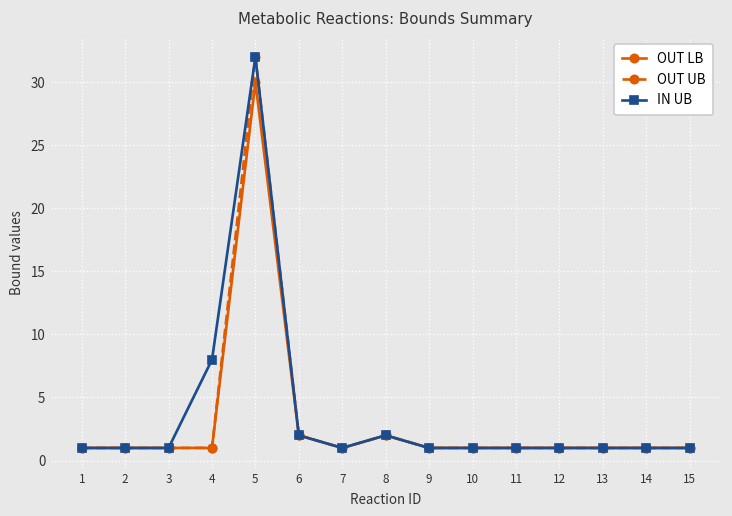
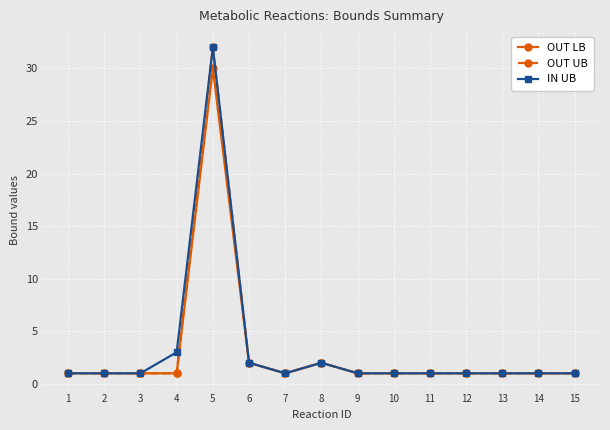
IN UB, 4: 8 -> 3
